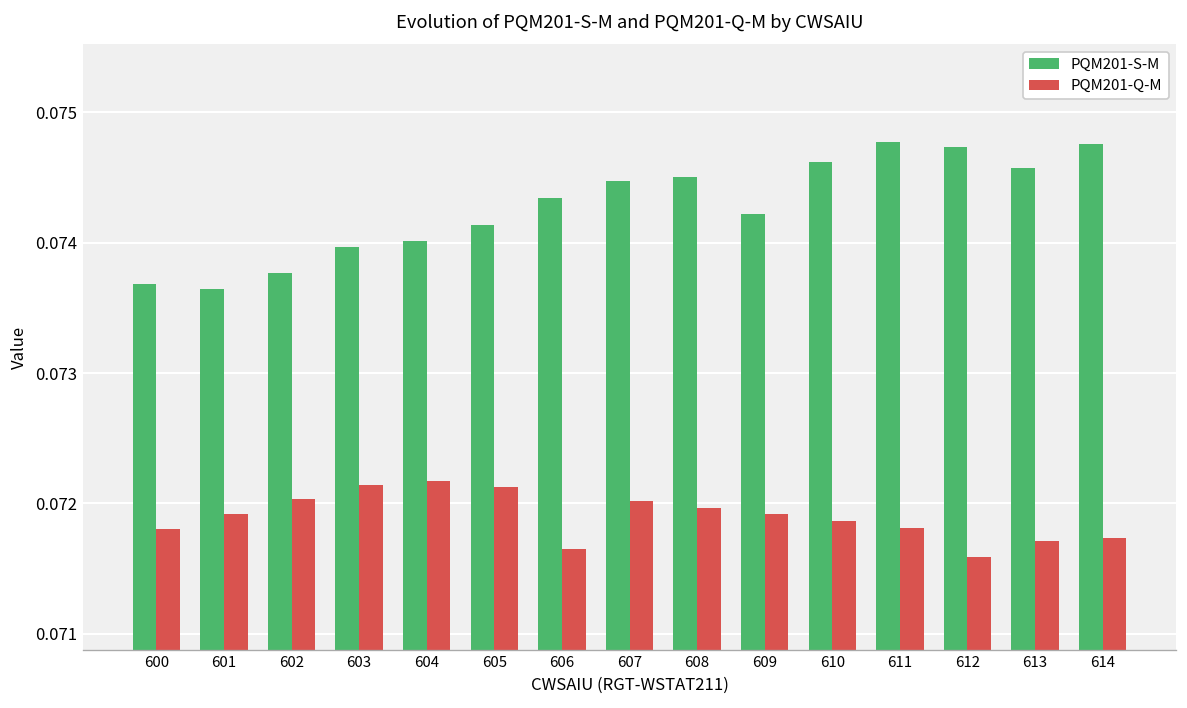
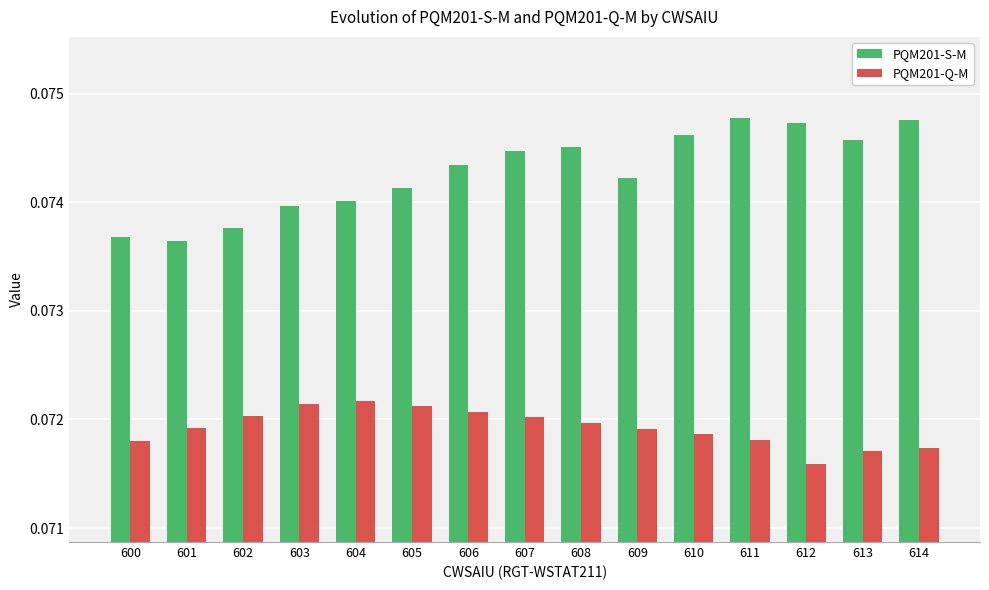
PQM201-Q-M, 606: 0.07165 -> 0.07207
